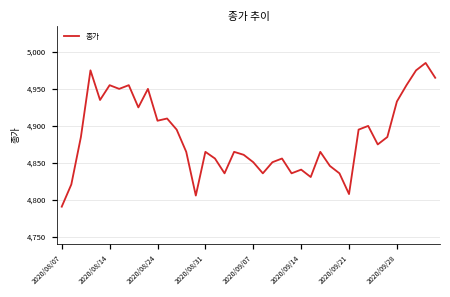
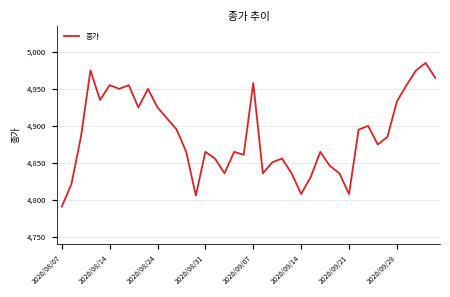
2020/08/24: 4,910 -> 4,930
2020/09/07: 4,850 -> 4,960
2020/09/14: 4,840 -> 4,810
